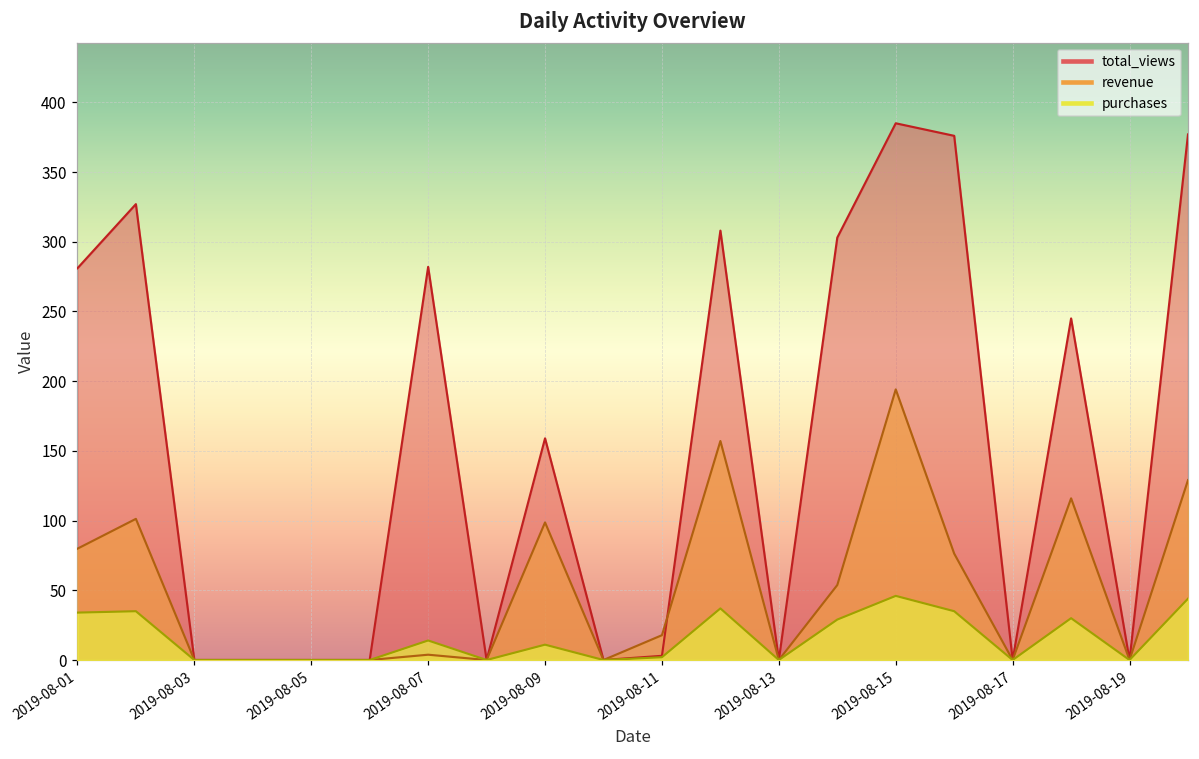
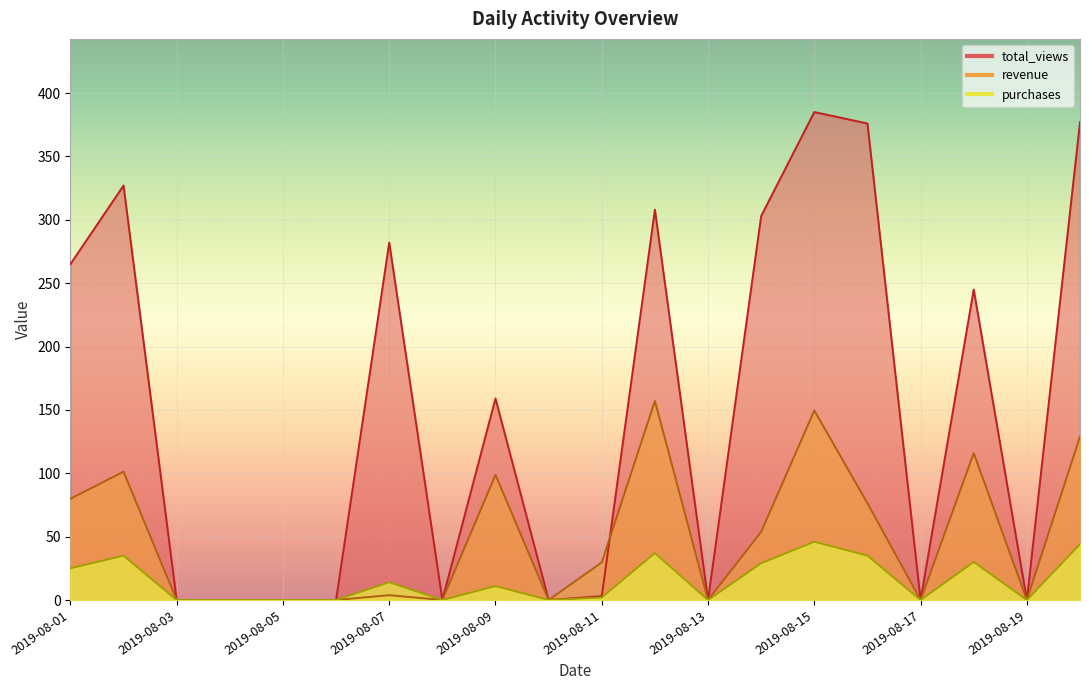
total_views, 2019-08-01: 281 -> 265
purchases, 2019-08-01: 34 -> 25
revenue, 2019-08-11: 18 -> 30
revenue, 2019-08-15: 194 -> 150
